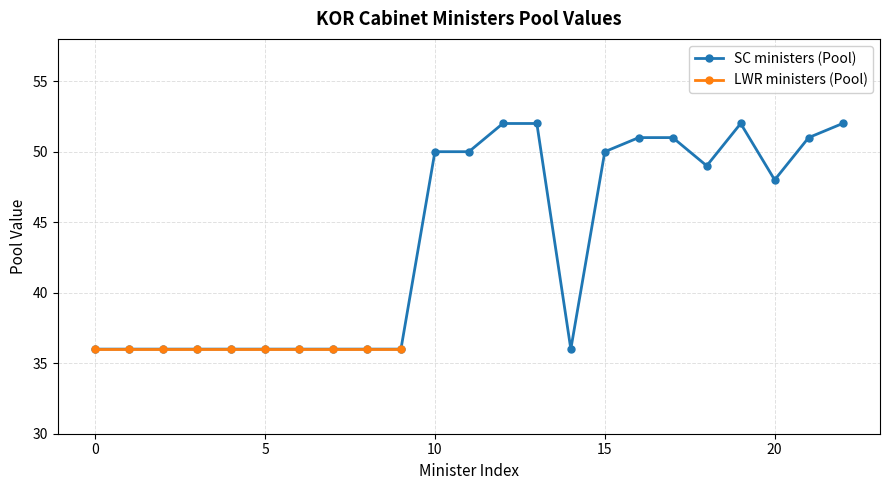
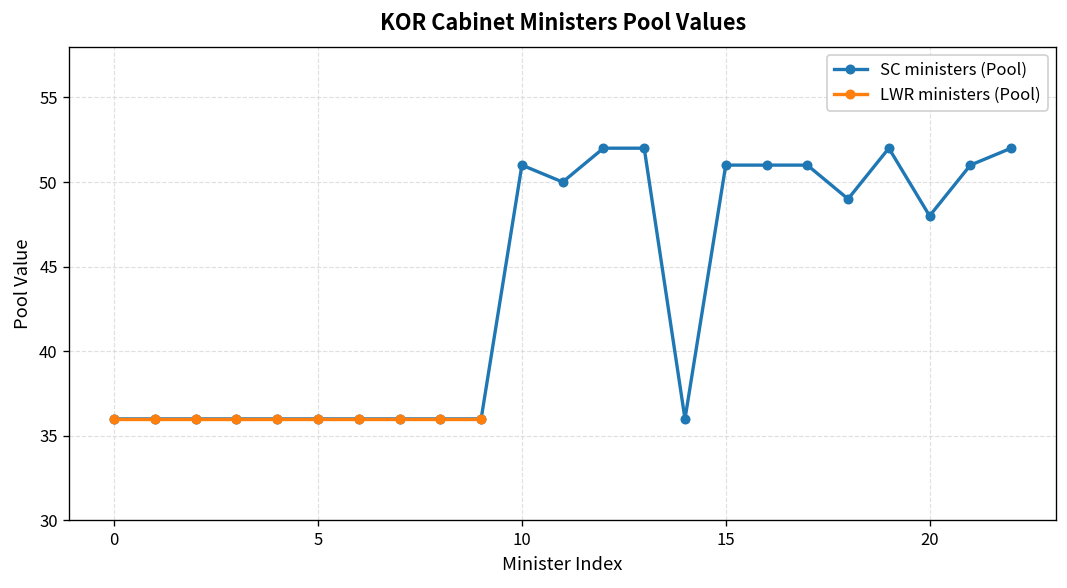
SC ministers (Pool), 10: 50 -> 51
SC ministers (Pool), 15: 50 -> 51
